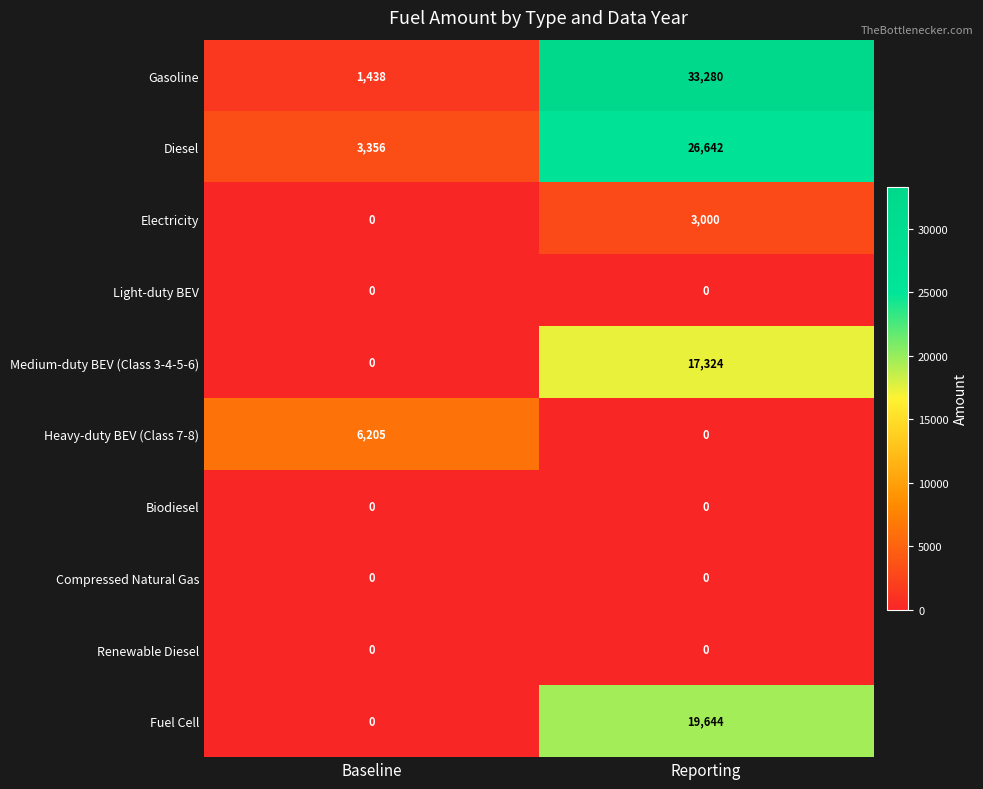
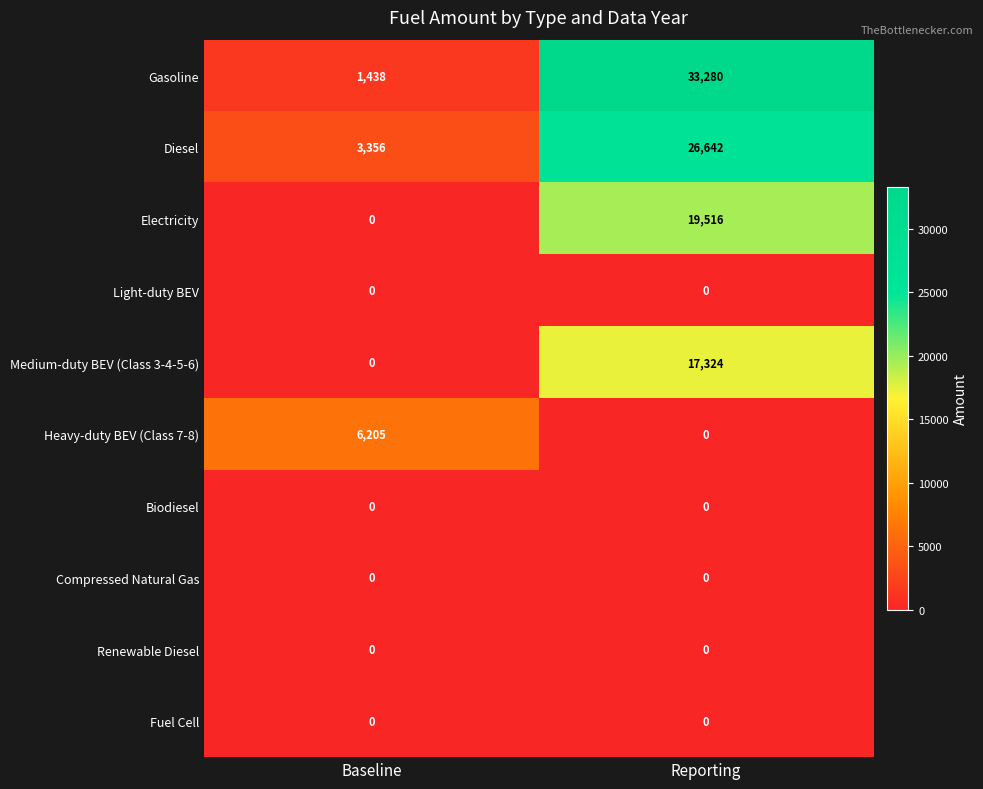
Electricity, Reporting: 3,000 -> 19,516
Fuel Cell, Reporting: 19,644 -> 0
